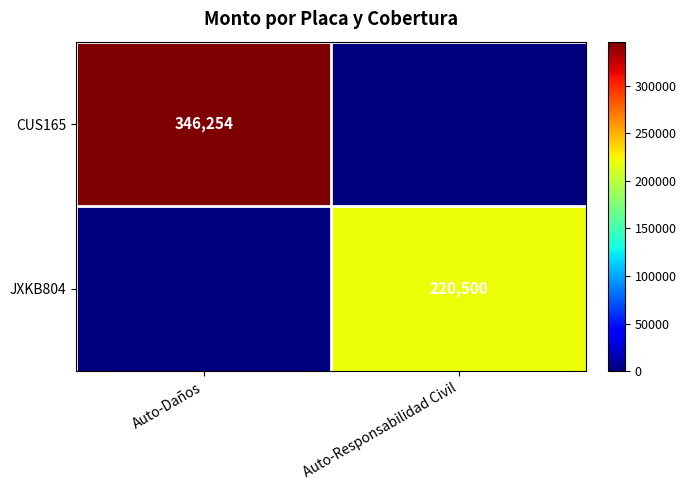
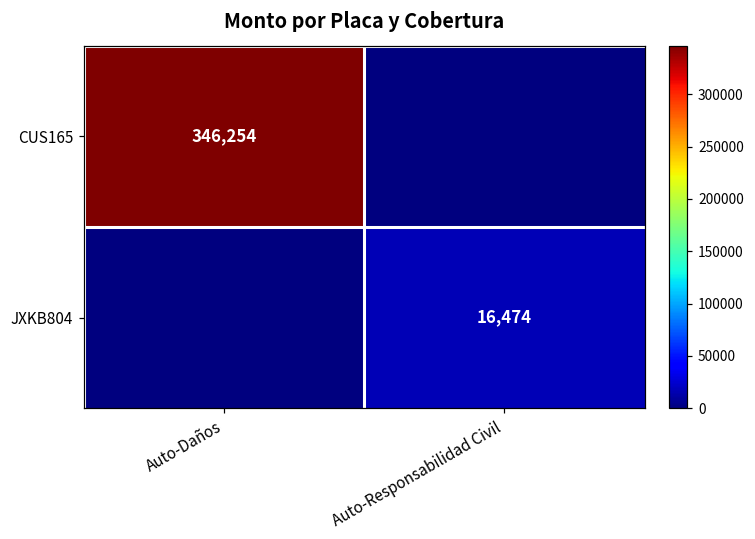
JXKB804, Auto-Responsabilidad Civil: 220,500 -> 16,474
